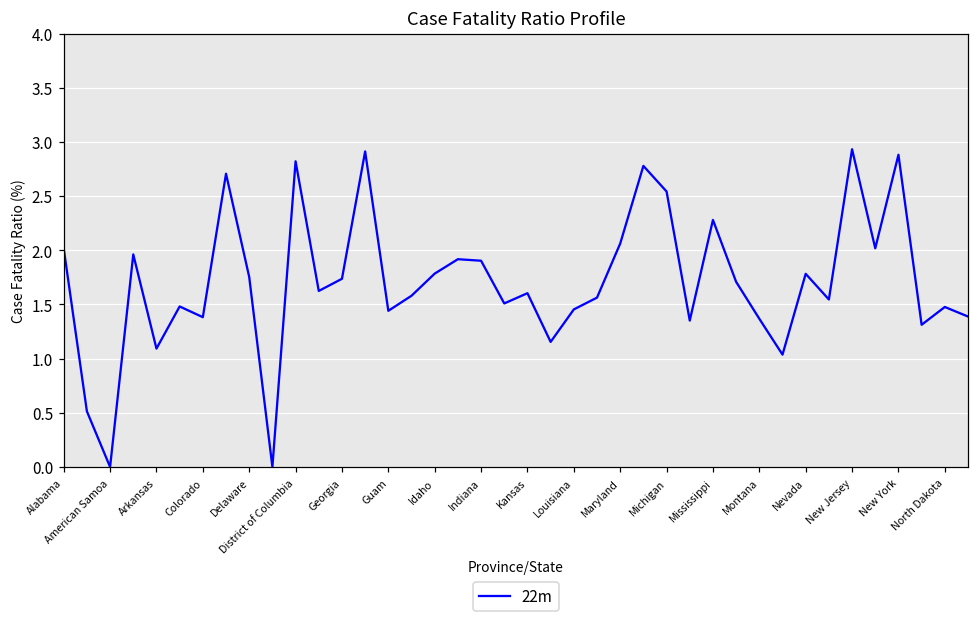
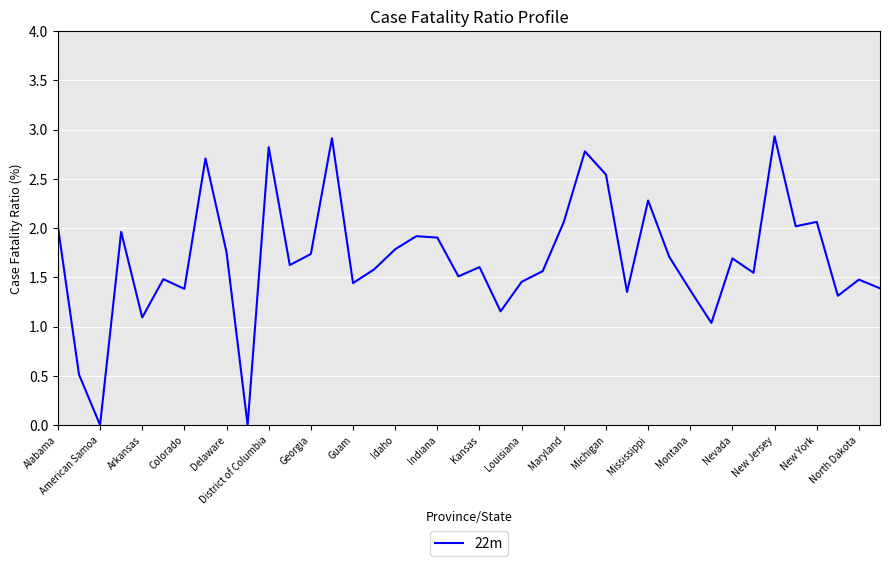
Nevada: 1.8 -> 1.7
New York: 2.9 -> 2.1
